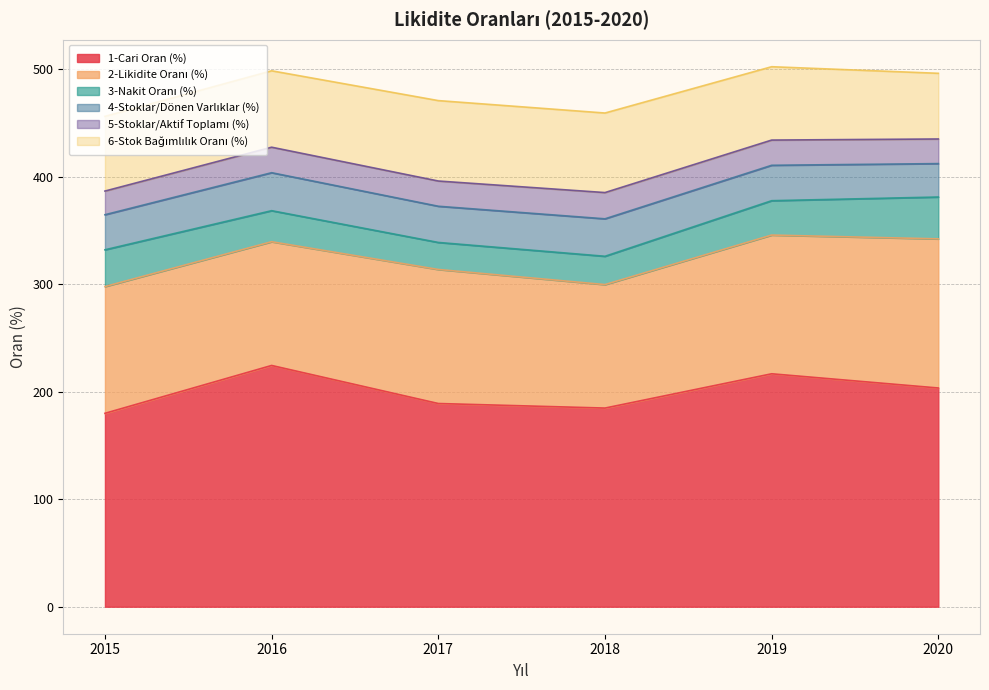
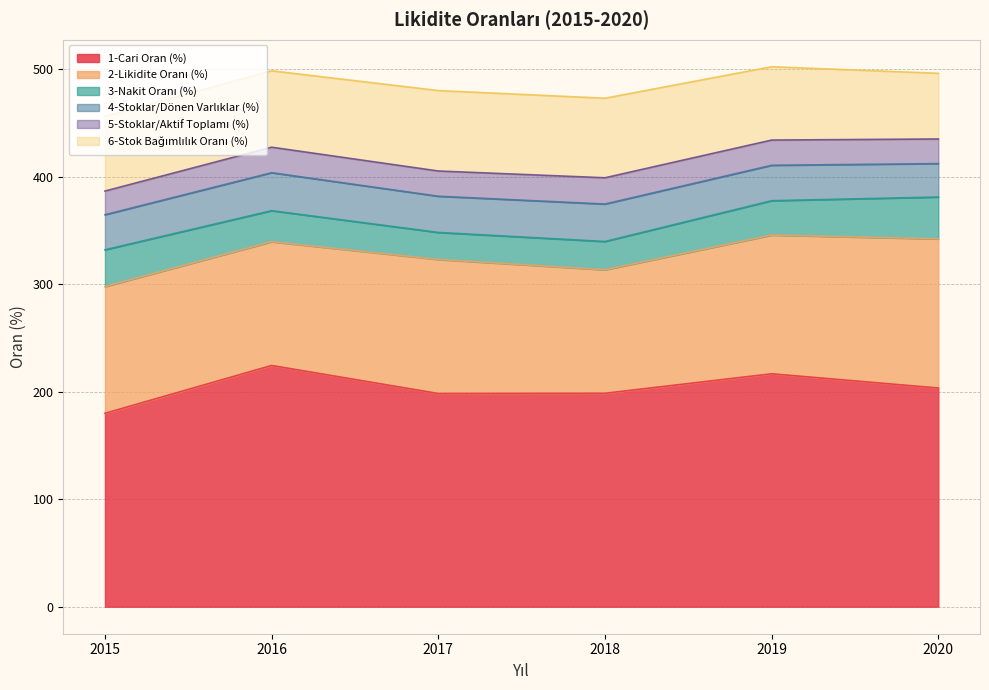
1-Cari Oran (%), 2017: 189 -> 198
1-Cari Oran (%), 2018: 185 -> 199
